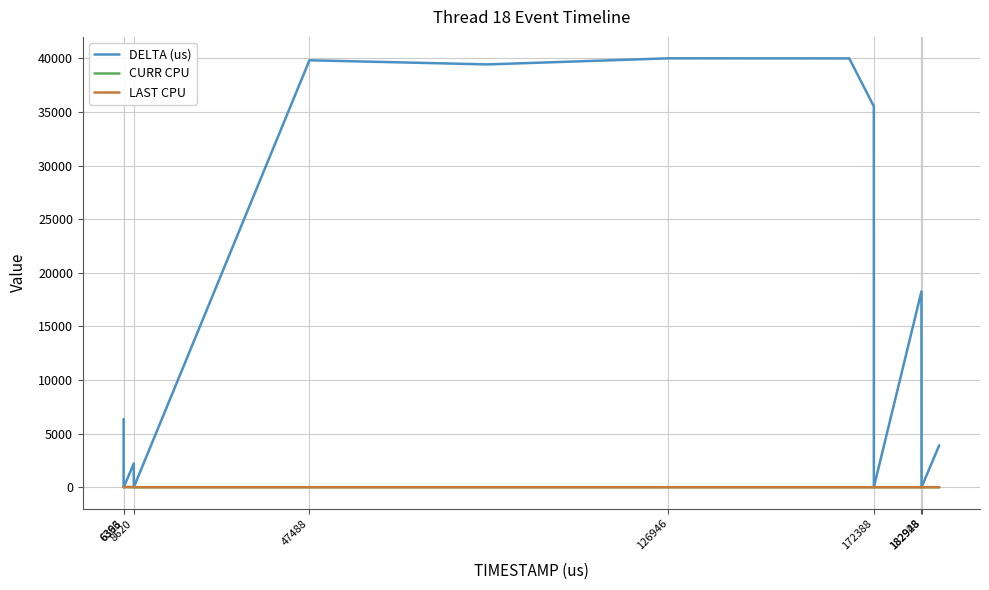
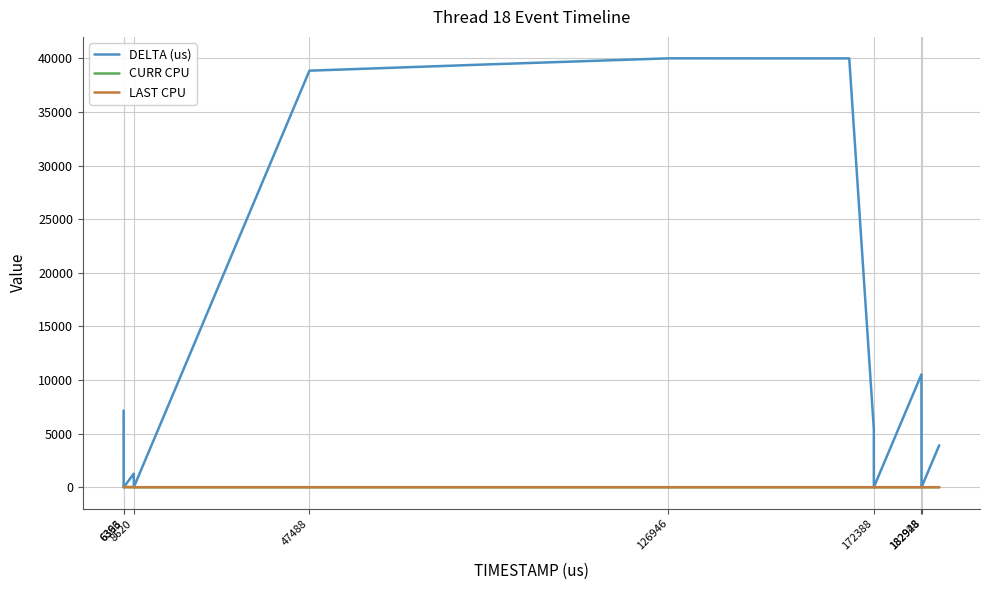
DELTA (us), 6366: 6400 -> 7200
DELTA (us), 8620: 2200 -> 1300
DELTA (us), 47488: 39800 -> 38900
DELTA (us), 172388: 35500 -> 5400
DELTA (us), 182928: 18300 -> 10500
